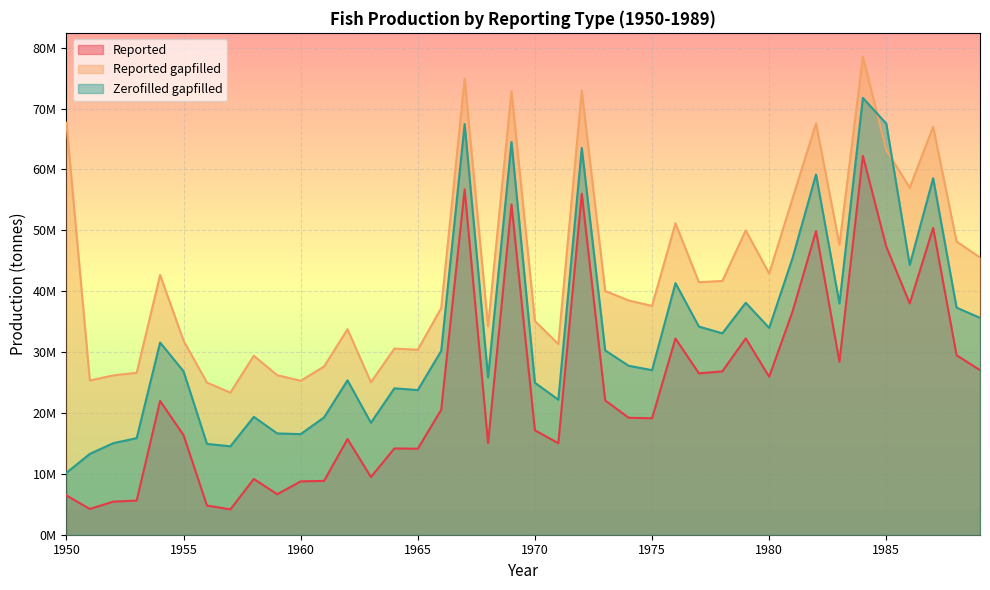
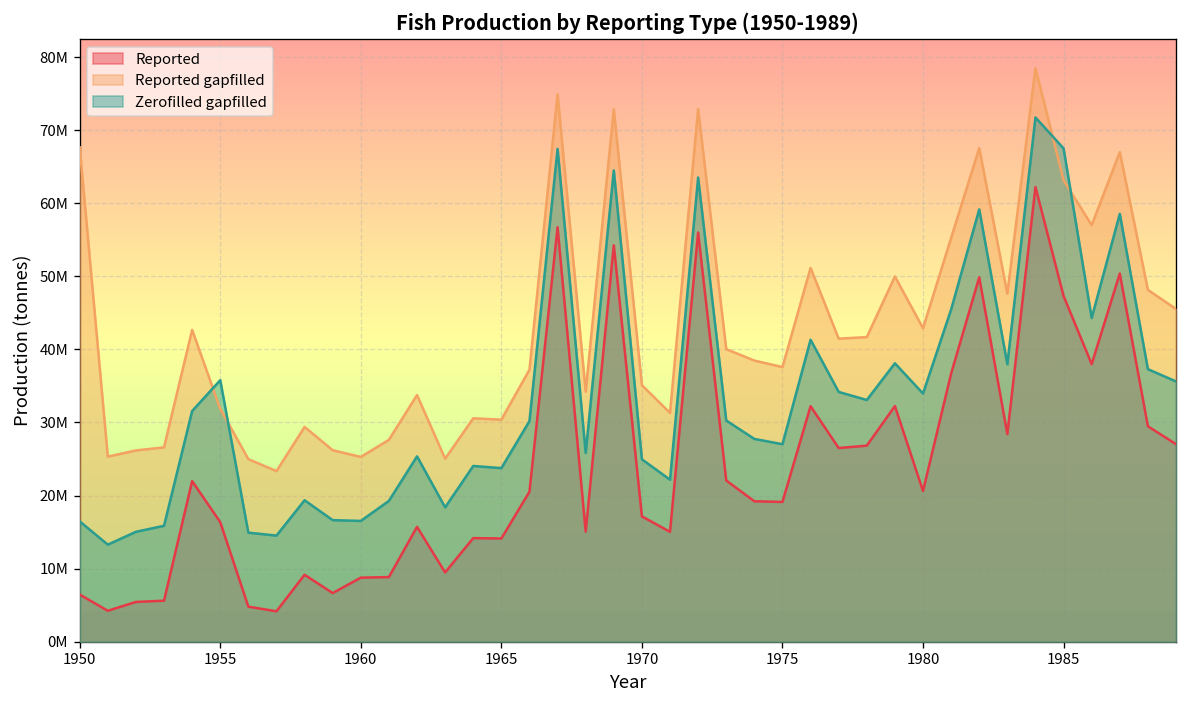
Zerofilled gapfilled, 1950: 10000000 -> 16000000
Zerofilled gapfilled, 1955: 27000000 -> 36000000
Reported, 1980: 26000000 -> 21000000
